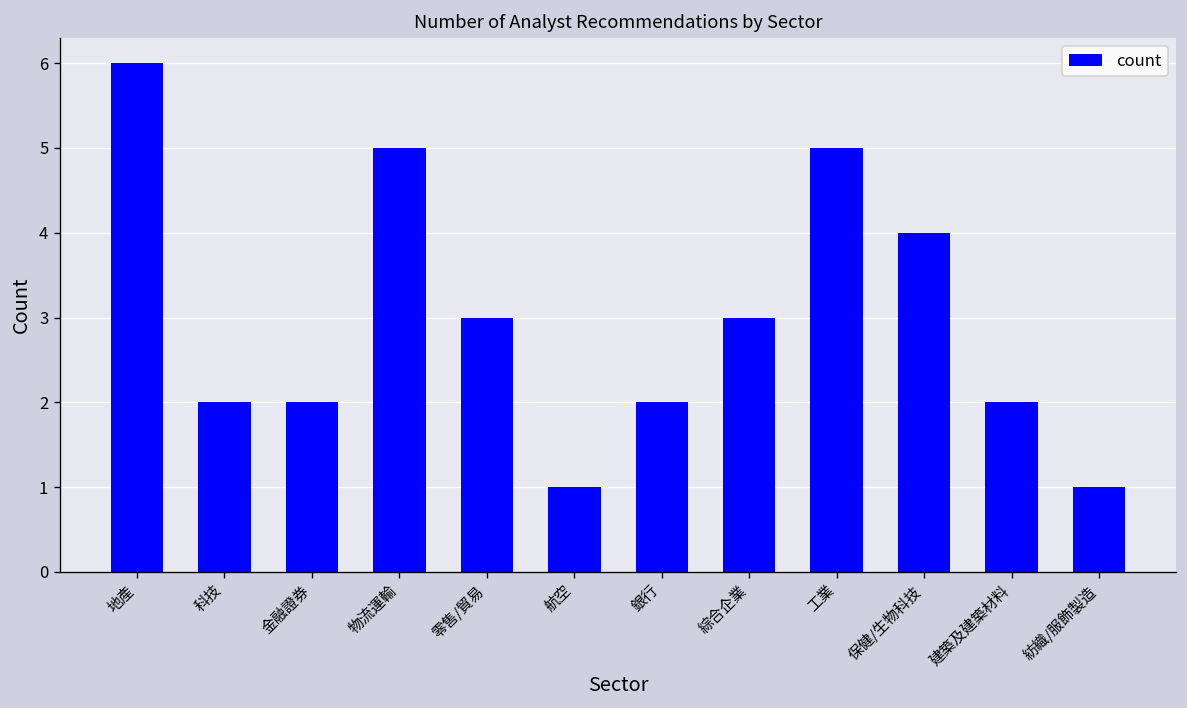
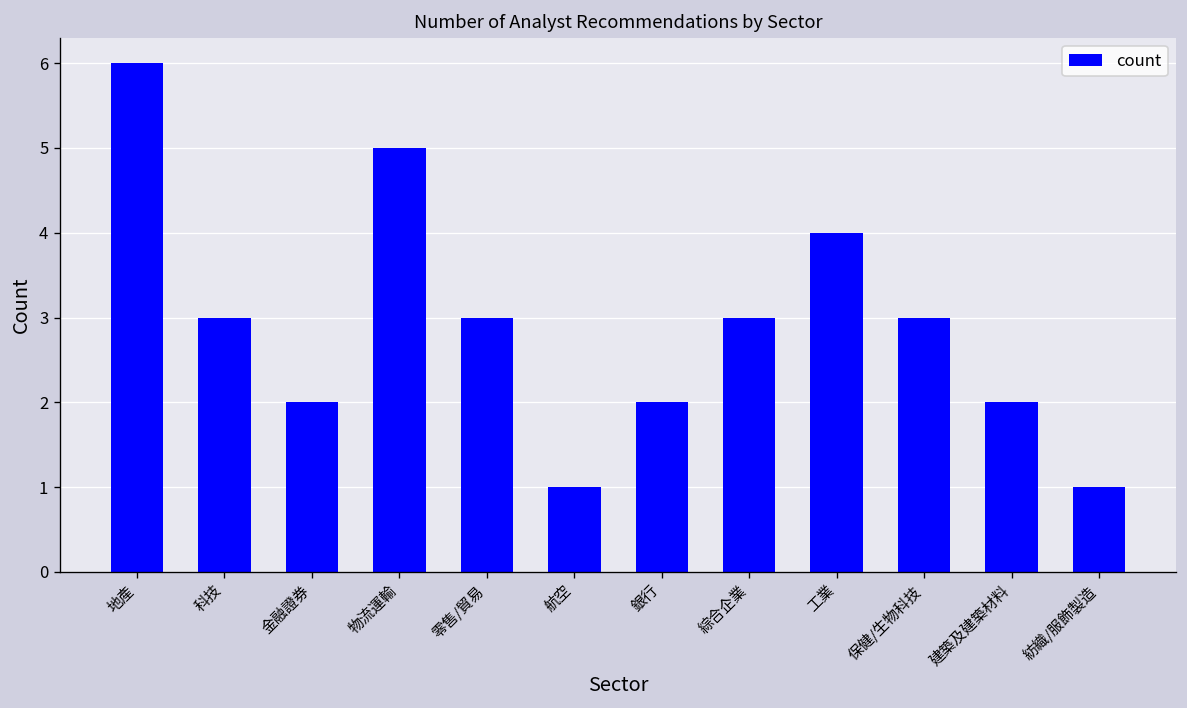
科技: 2 -> 3
工業: 5 -> 4
保健/生物科技: 4 -> 3
